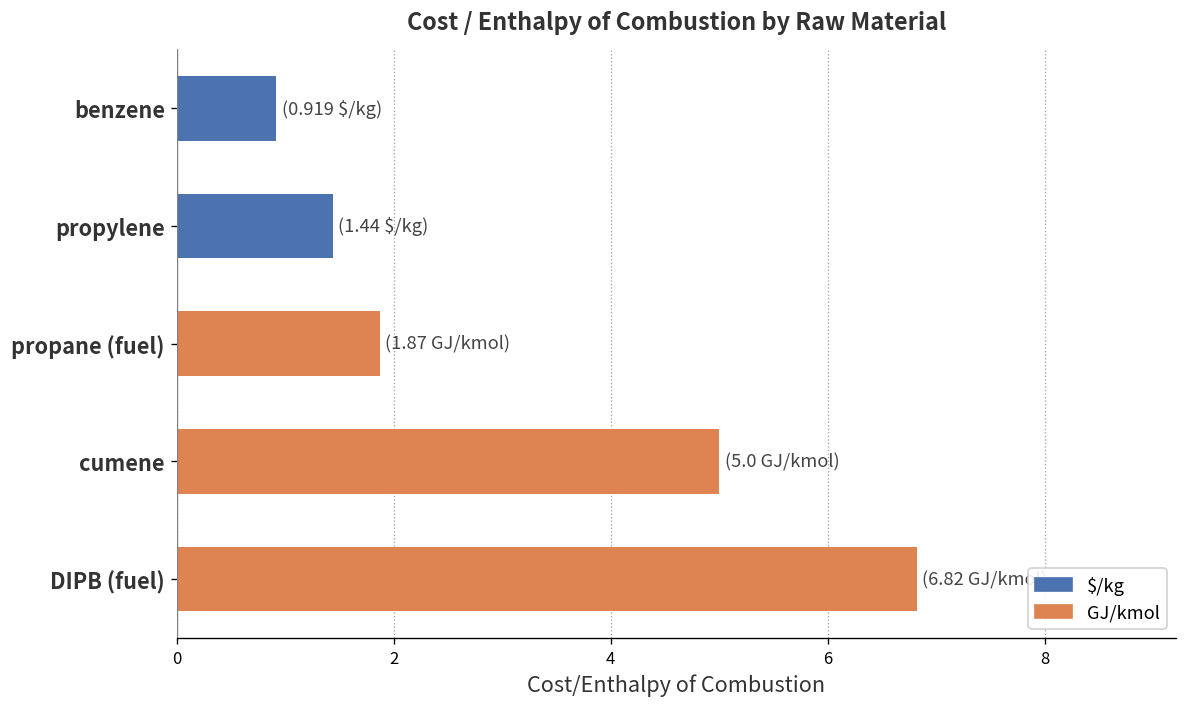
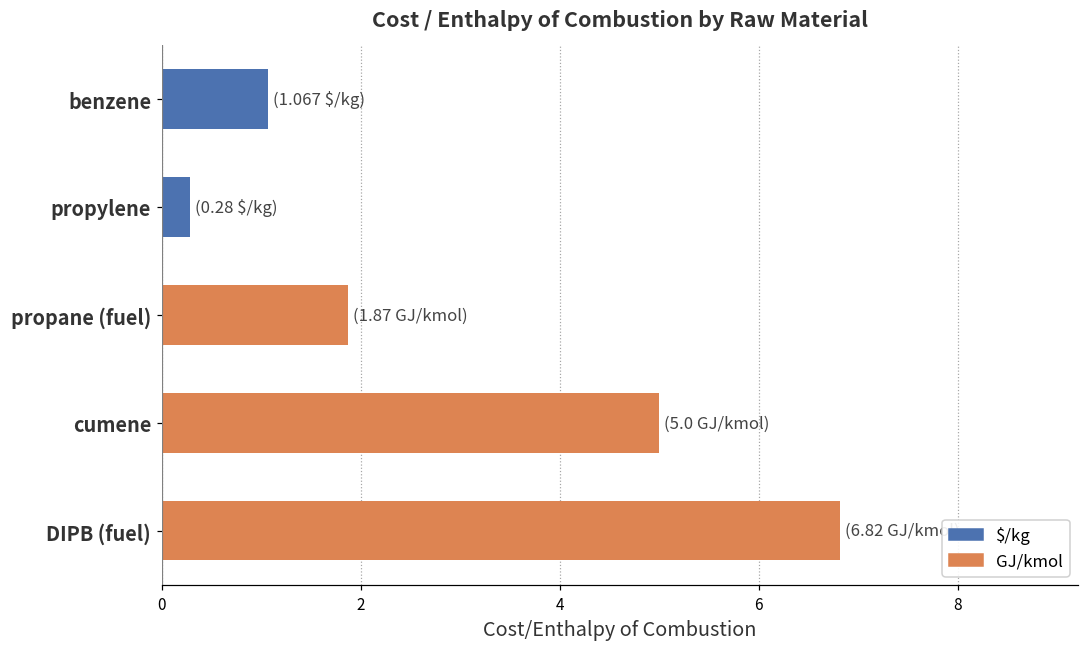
benzene: (0.919 $/kg) -> (1.067 $/kg)
propylene: (1.44 $/kg) -> (0.28 $/kg)
